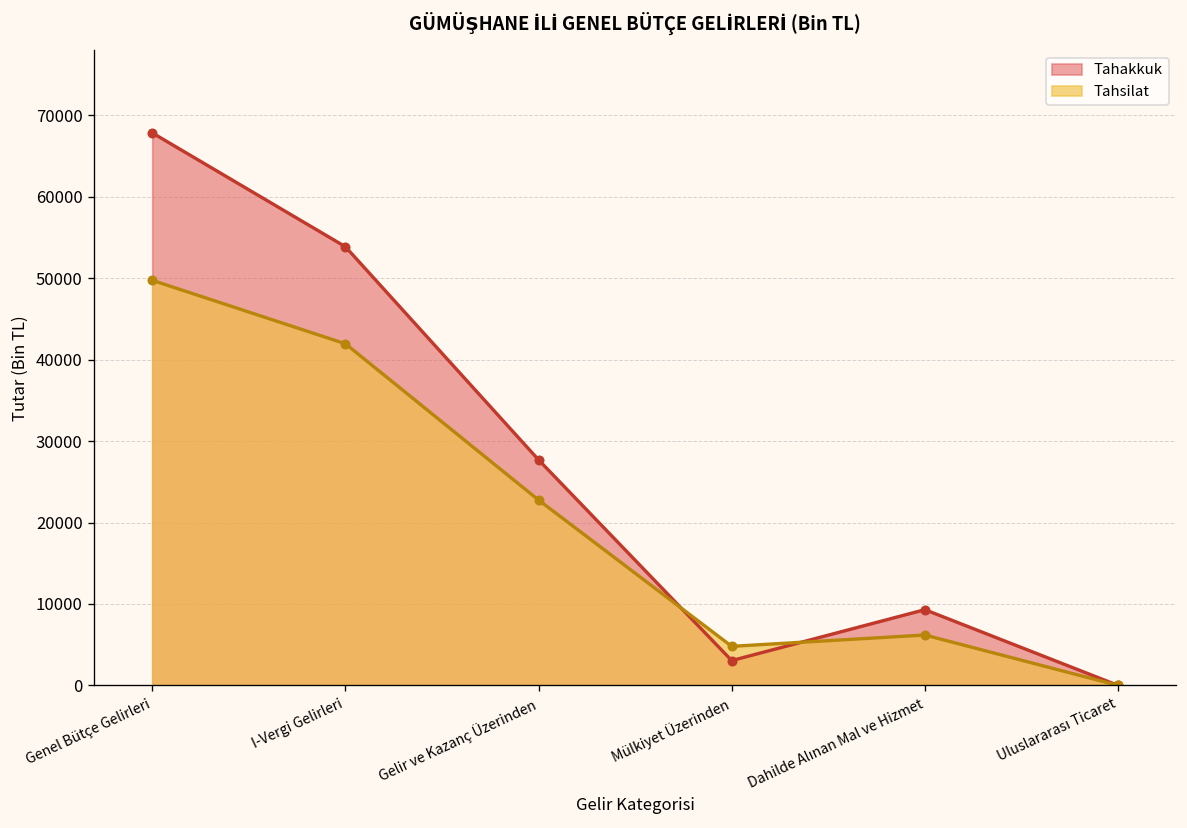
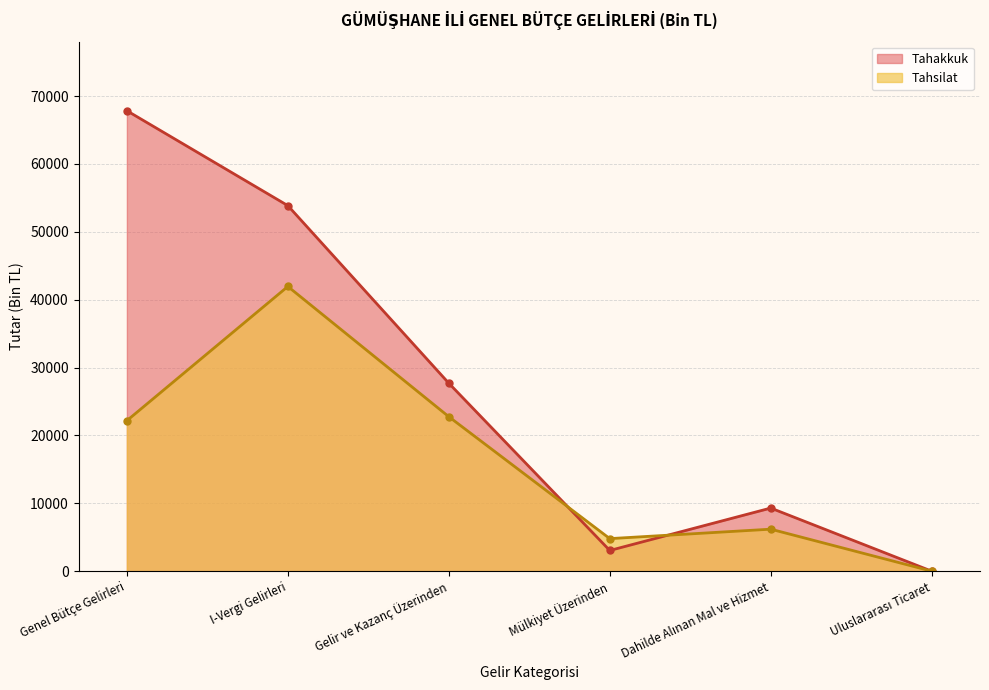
Tahsilat, Genel Bütçe Gelirleri: 50000 -> 22000
